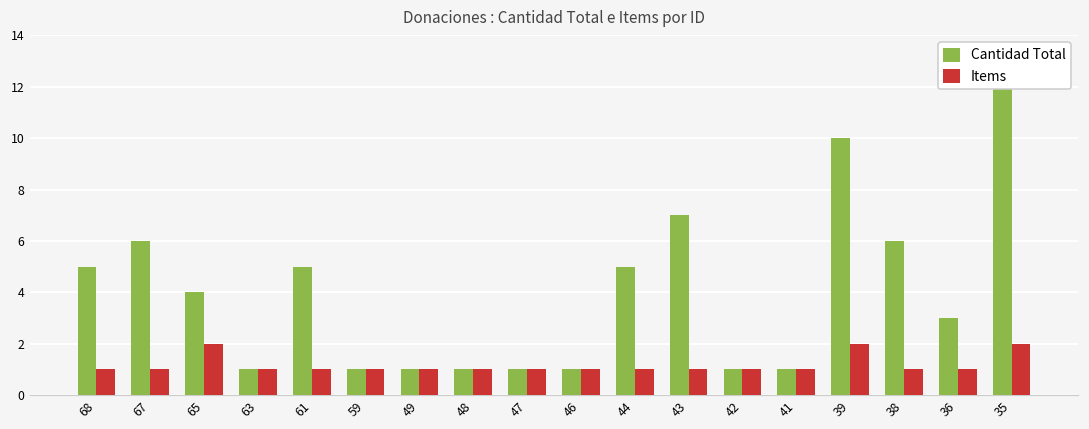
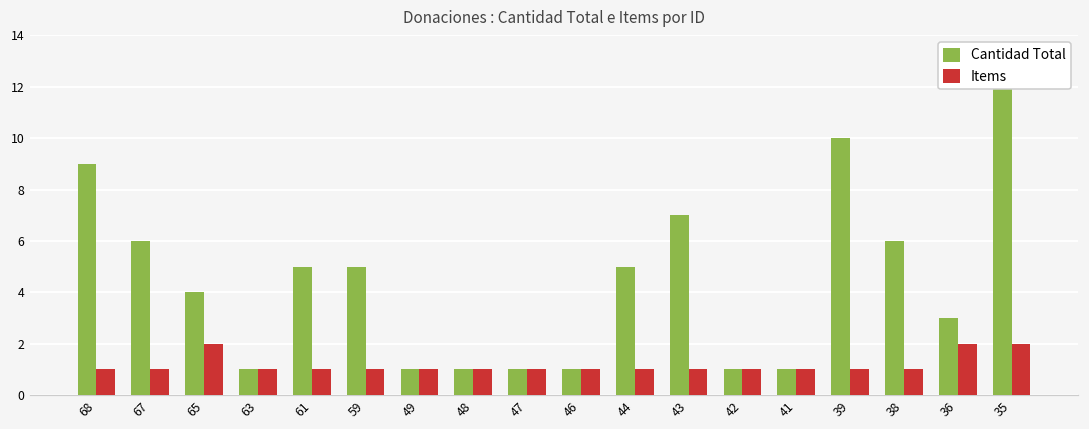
Cantidad Total, 68: 5 -> 9
Cantidad Total, 59: 1 -> 5
Items, 39: 2 -> 1
Items, 36: 1 -> 2
